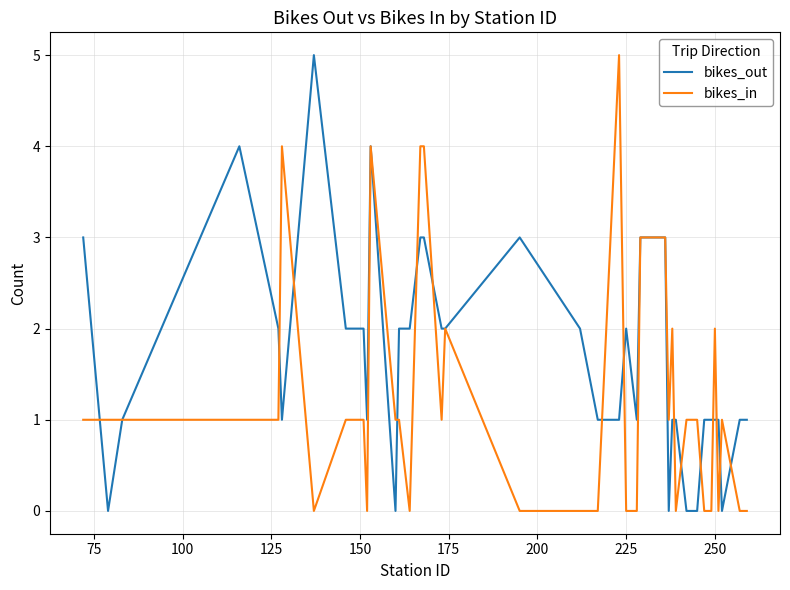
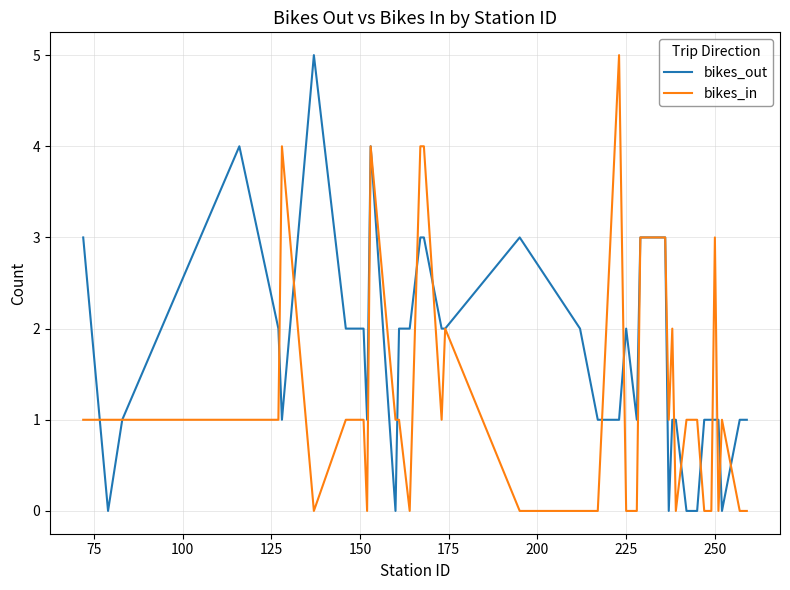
bikes_in, 250: 2 -> 3
